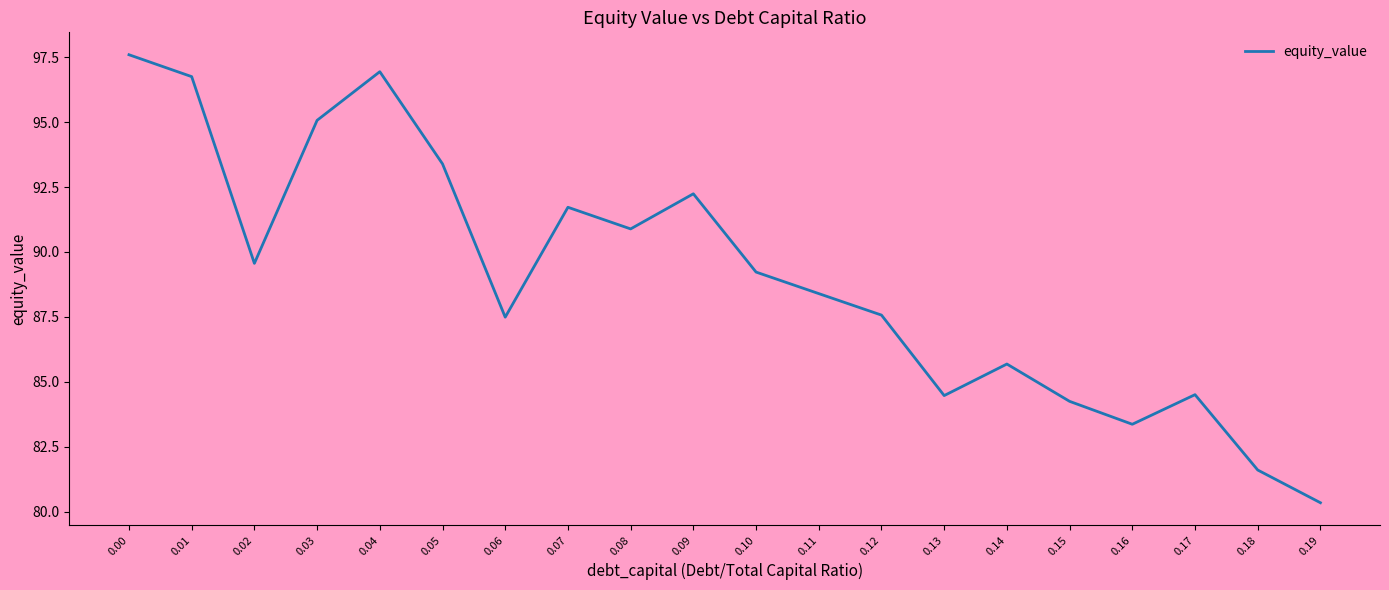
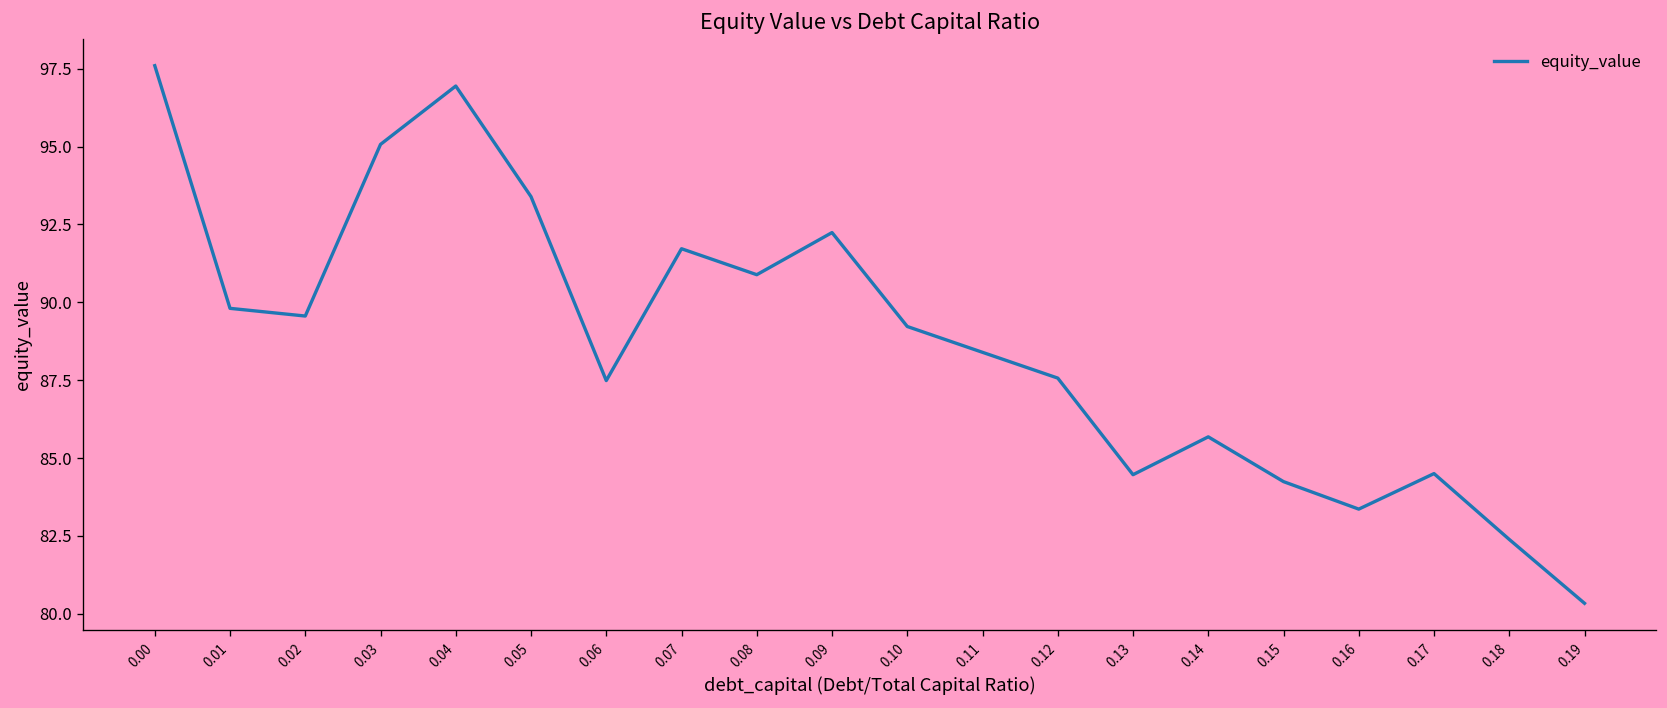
0.01: 96.8 -> 89.8
0.18: 81.6 -> 82.4
